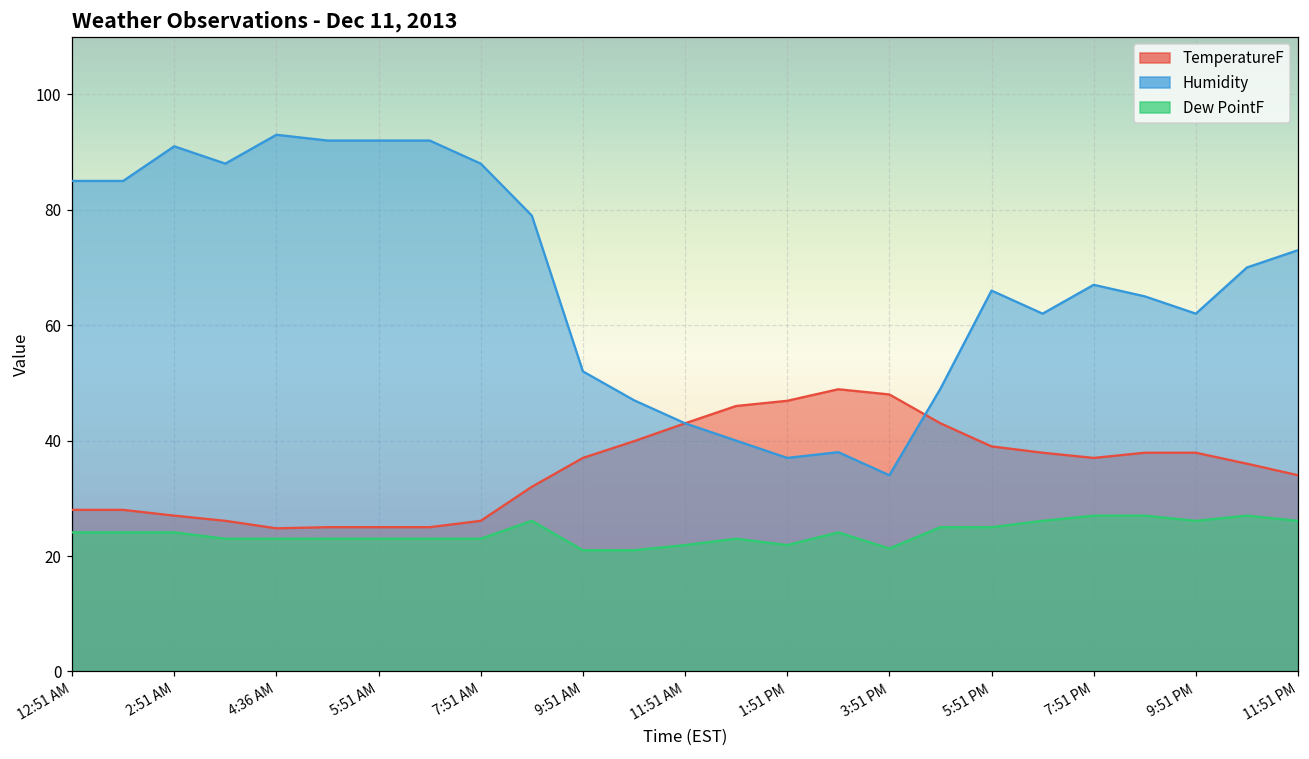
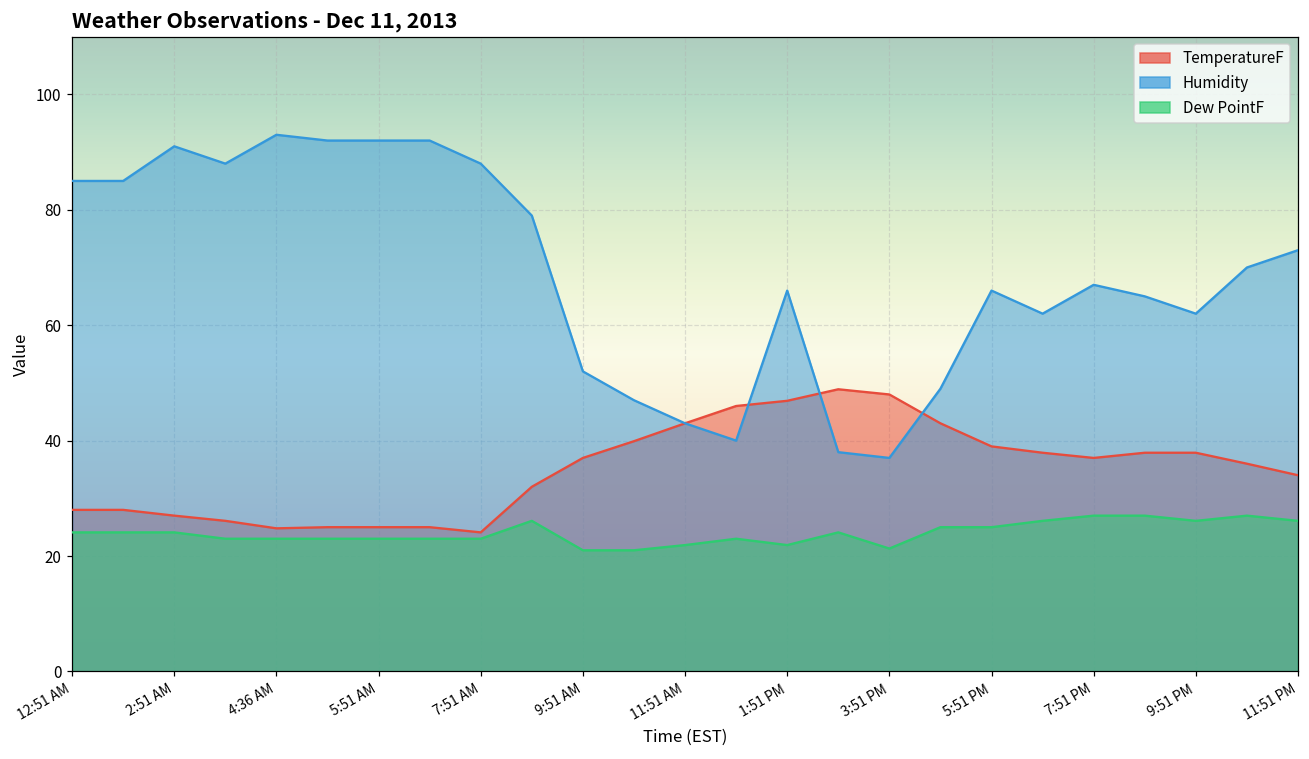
TemperatureF, 7:51 AM: 26 -> 24
Humidity, 1:51 PM: 37 -> 66
Humidity, 3:51 PM: 34 -> 37
